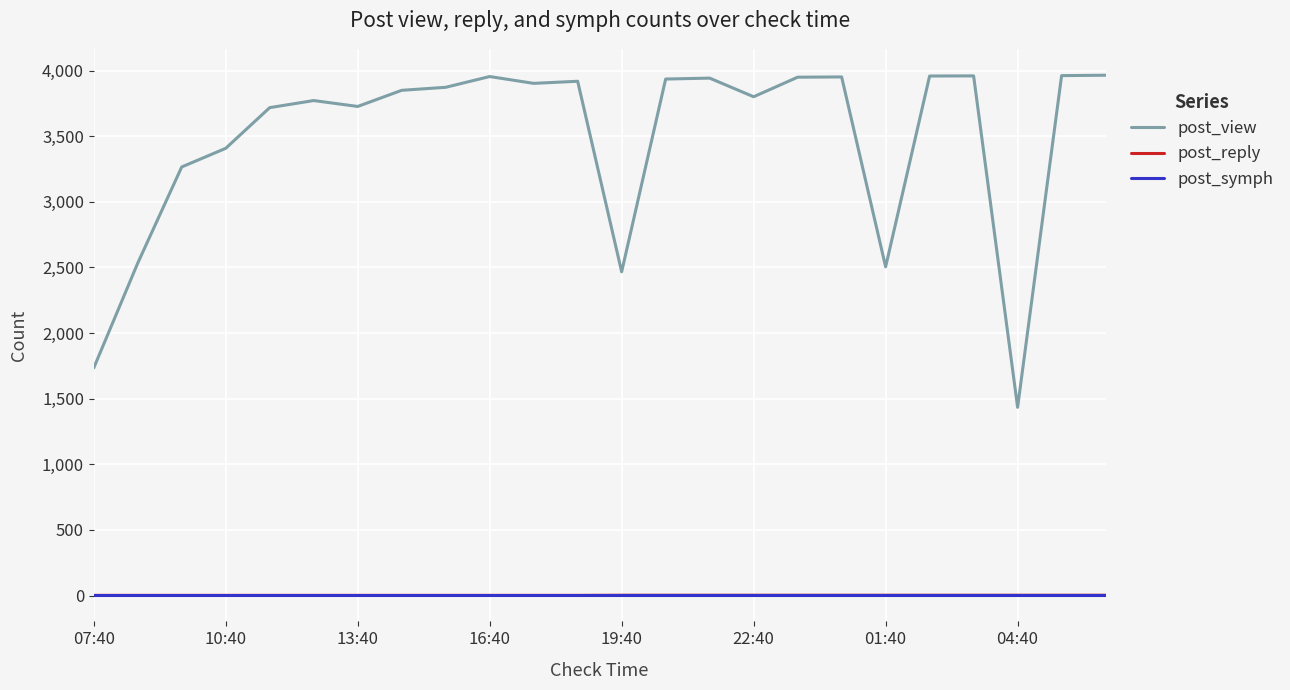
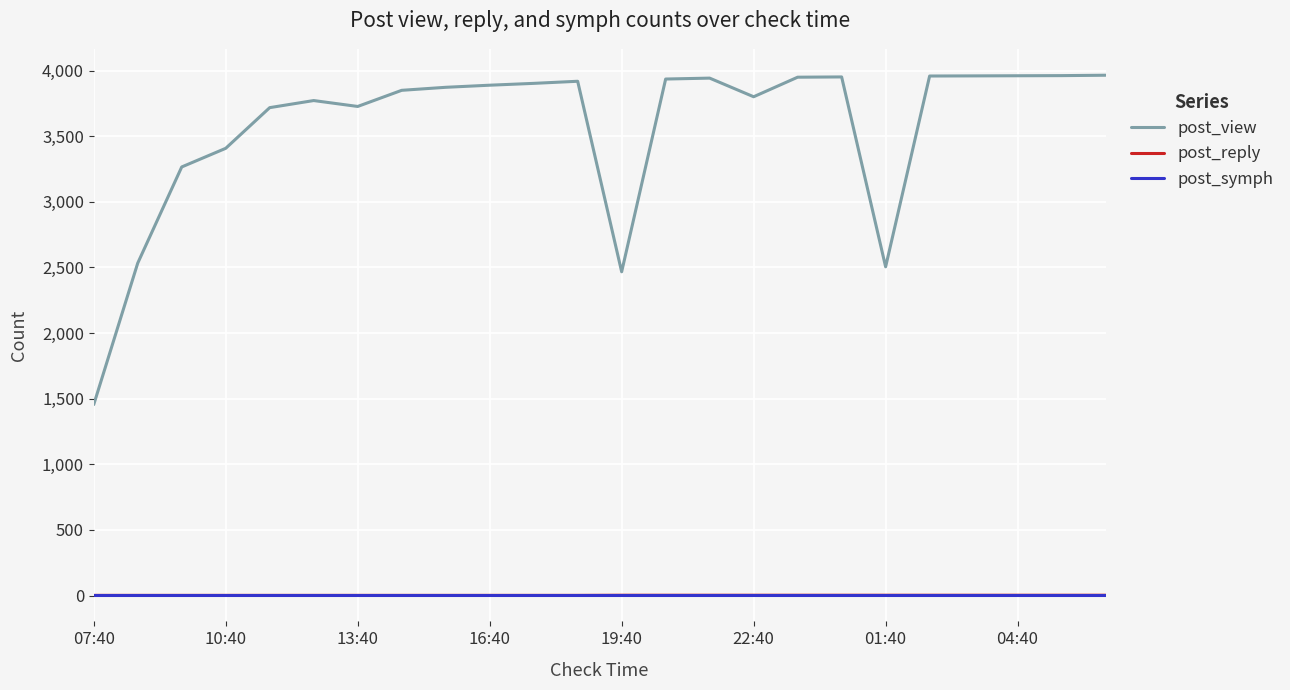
post_view, 07:40: 1,730 -> 1,460
post_view, 16:40: 3,960 -> 3,890
post_view, 04:40: 1,430 -> 3,960
